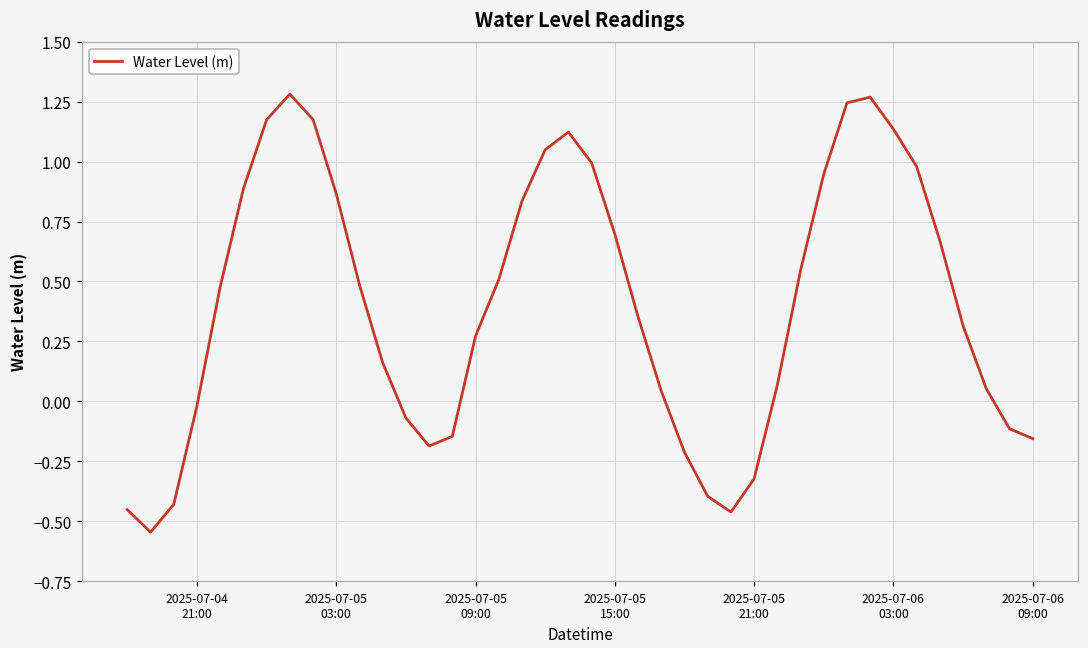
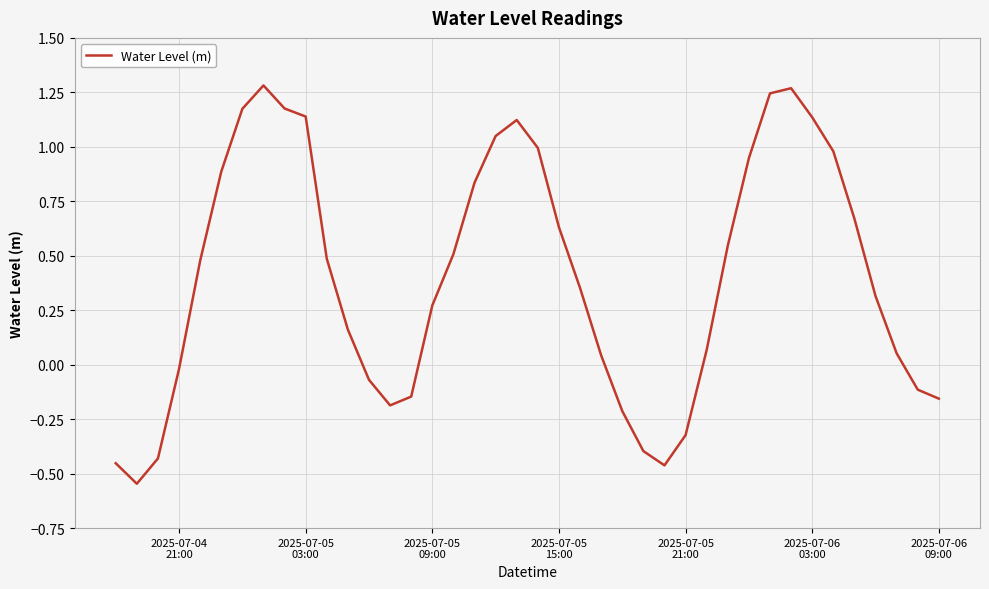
2025-07-05 03:00: 0.87 -> 1.14
2025-07-05 15:00: 0.70 -> 0.63
